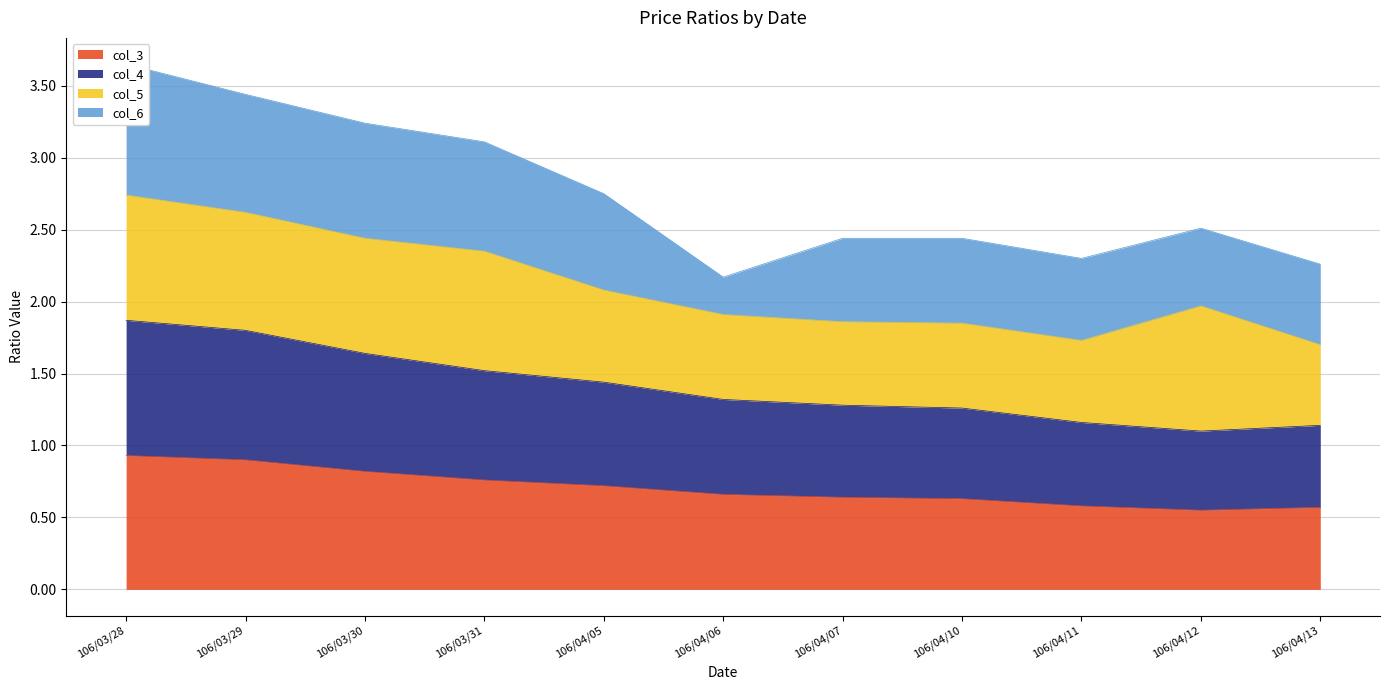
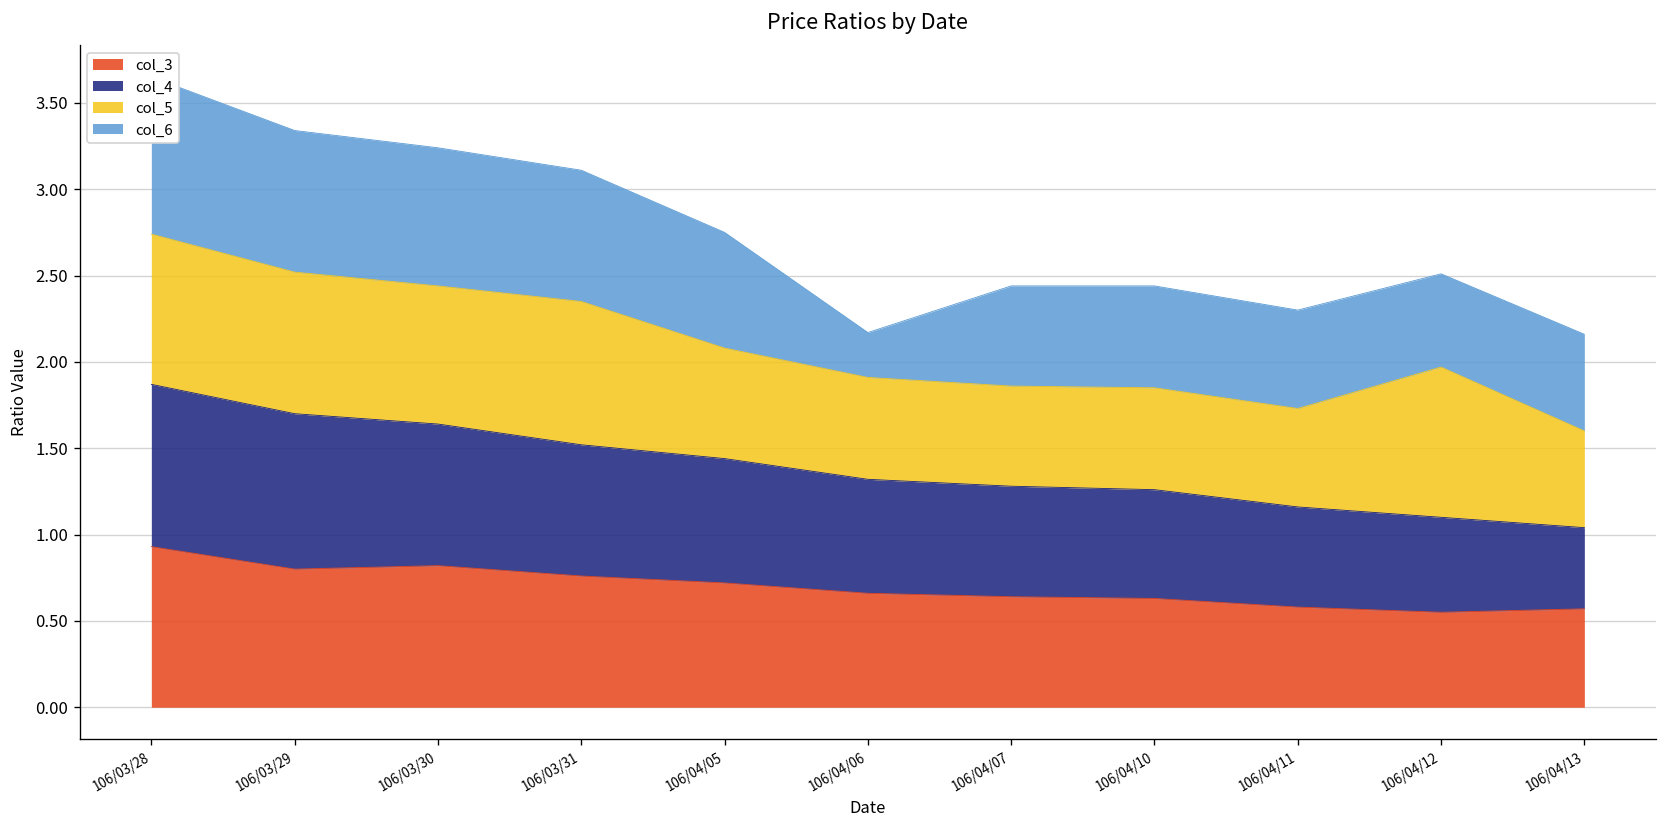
col_3, 106/03/29: 0.9 -> 0.8
col_4, 106/04/13: 0.57 -> 0.47
